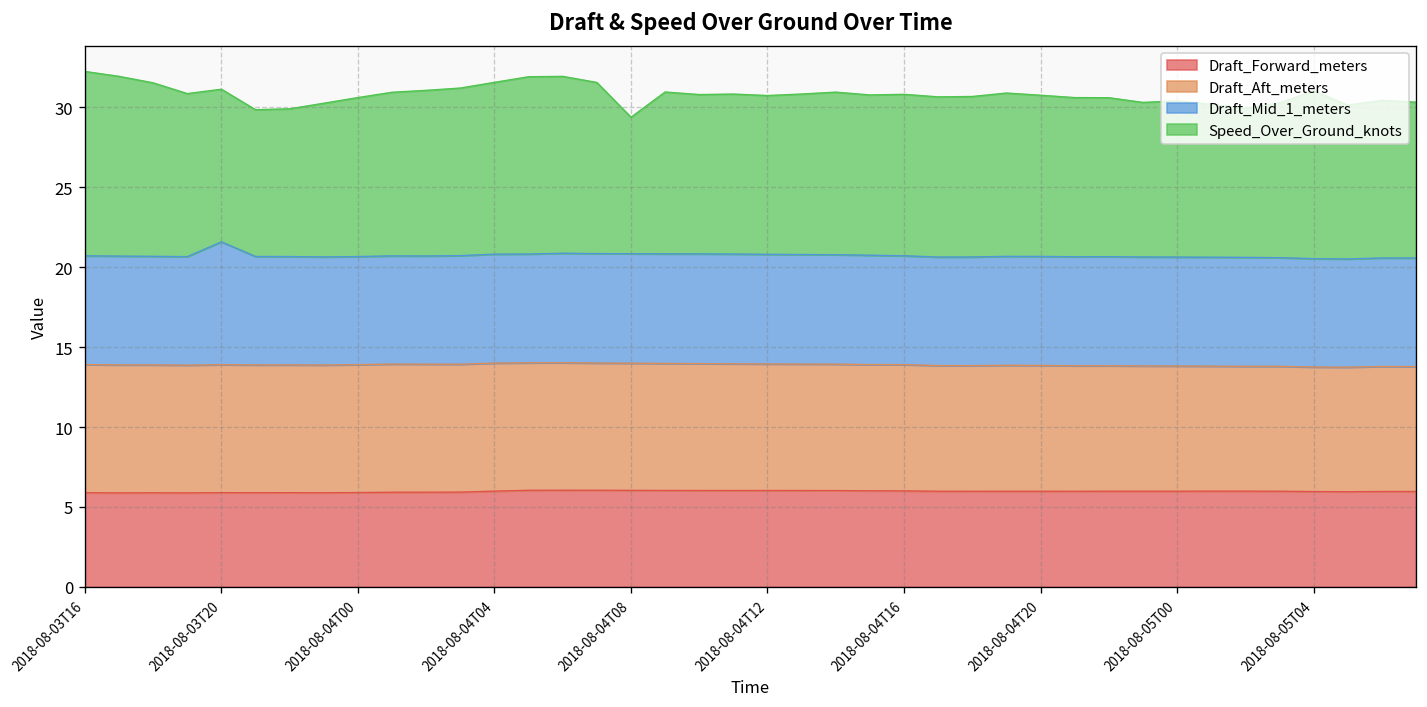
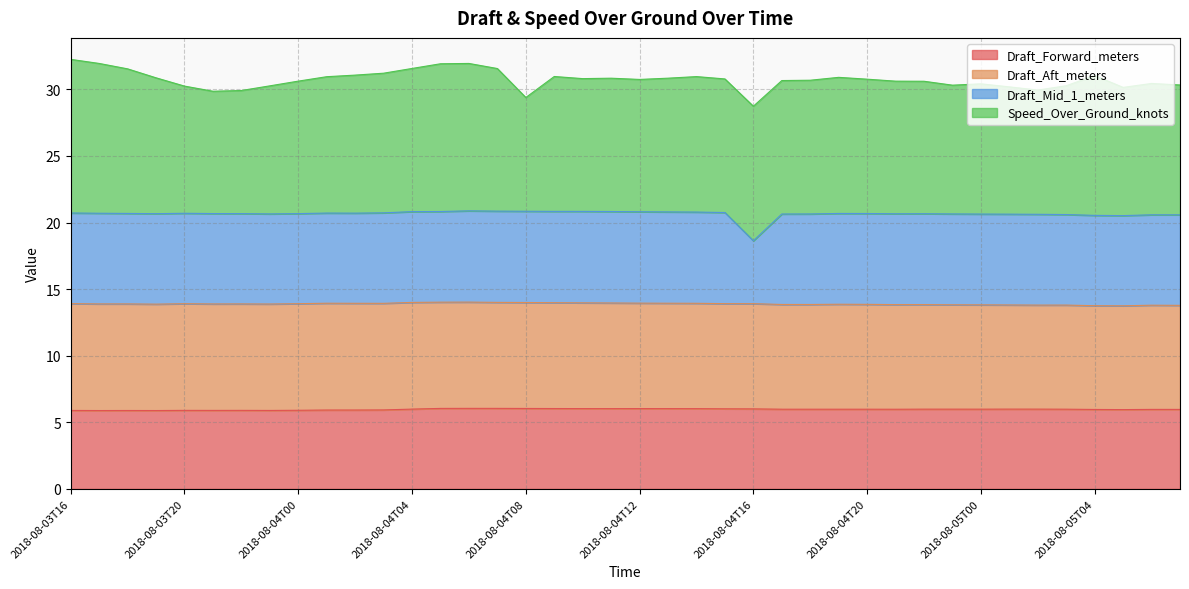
Draft_Mid_1_meters, 2018-08-03T20: 7.7 -> 6.8
Draft_Mid_1_meters, 2018-08-04T16: 6.8 -> 4.7
